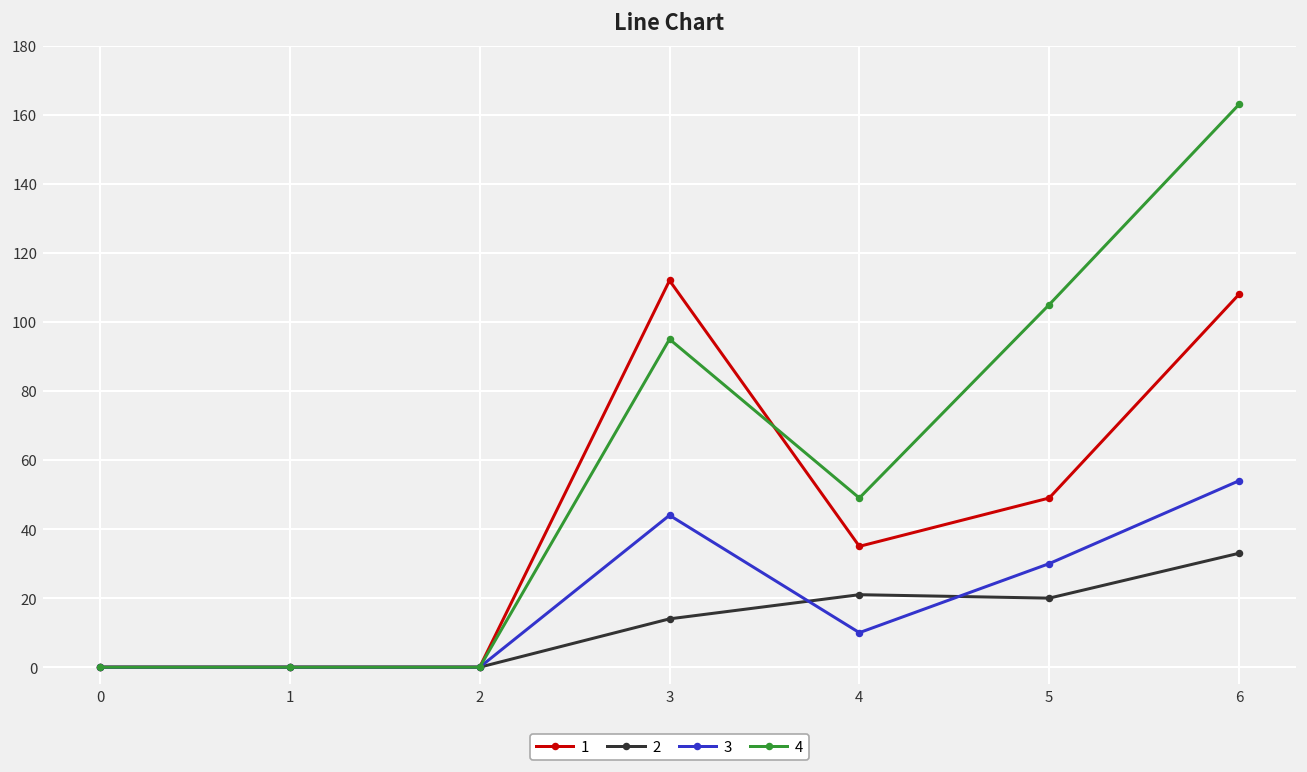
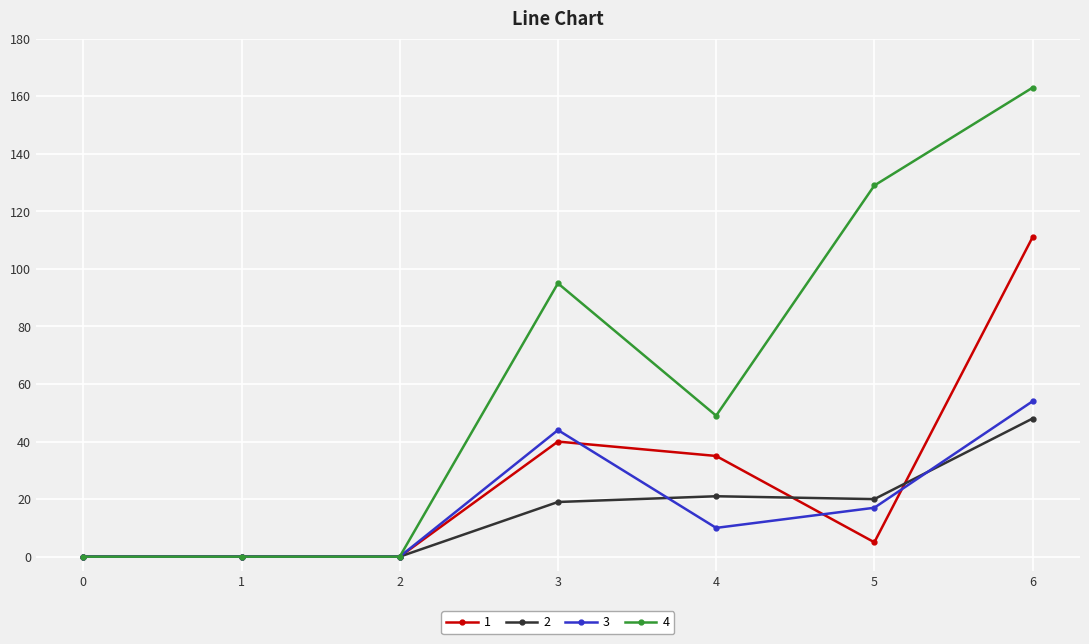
1, 3: 112 -> 40
2, 3: 14 -> 19
1, 5: 49 -> 5
3, 5: 30 -> 17
4, 5: 105 -> 129
1, 6: 108 -> 111
2, 6: 33 -> 48
